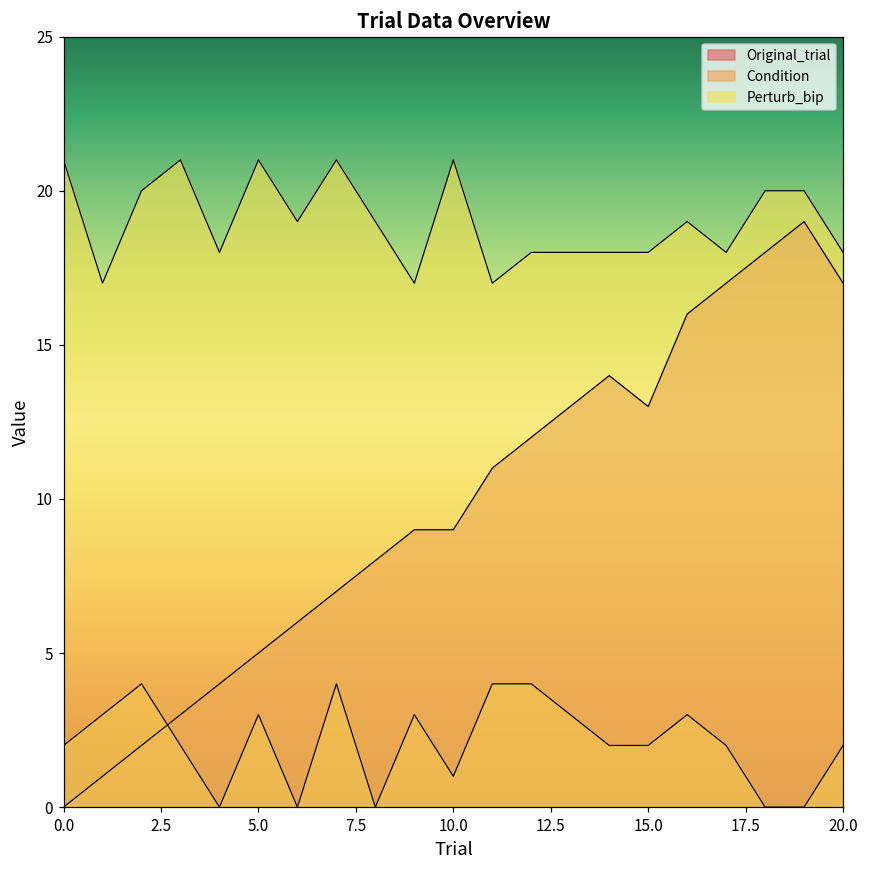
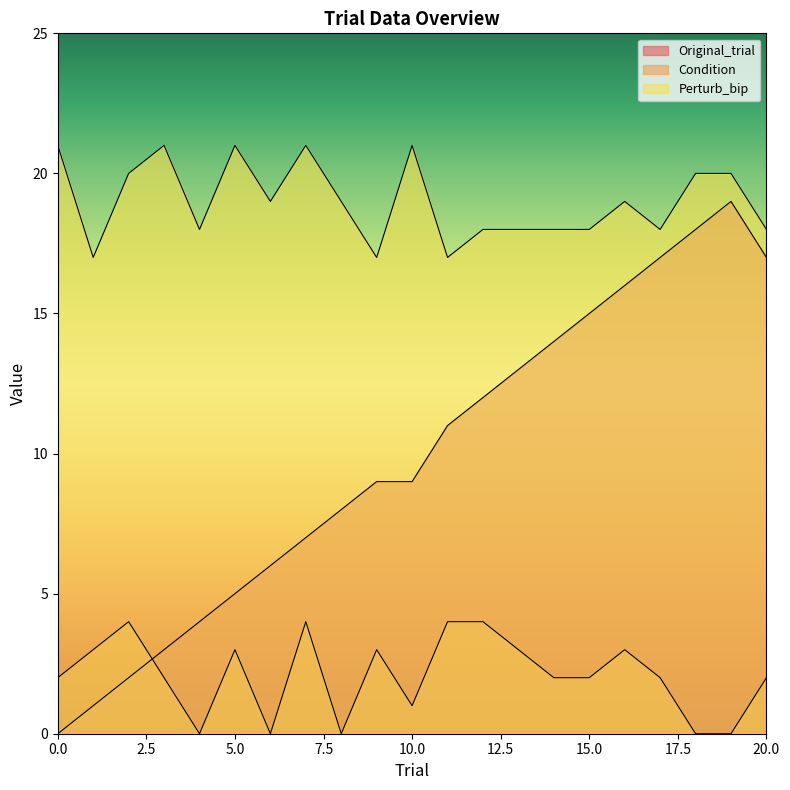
Original_trial, 15.0: 13 -> 15
